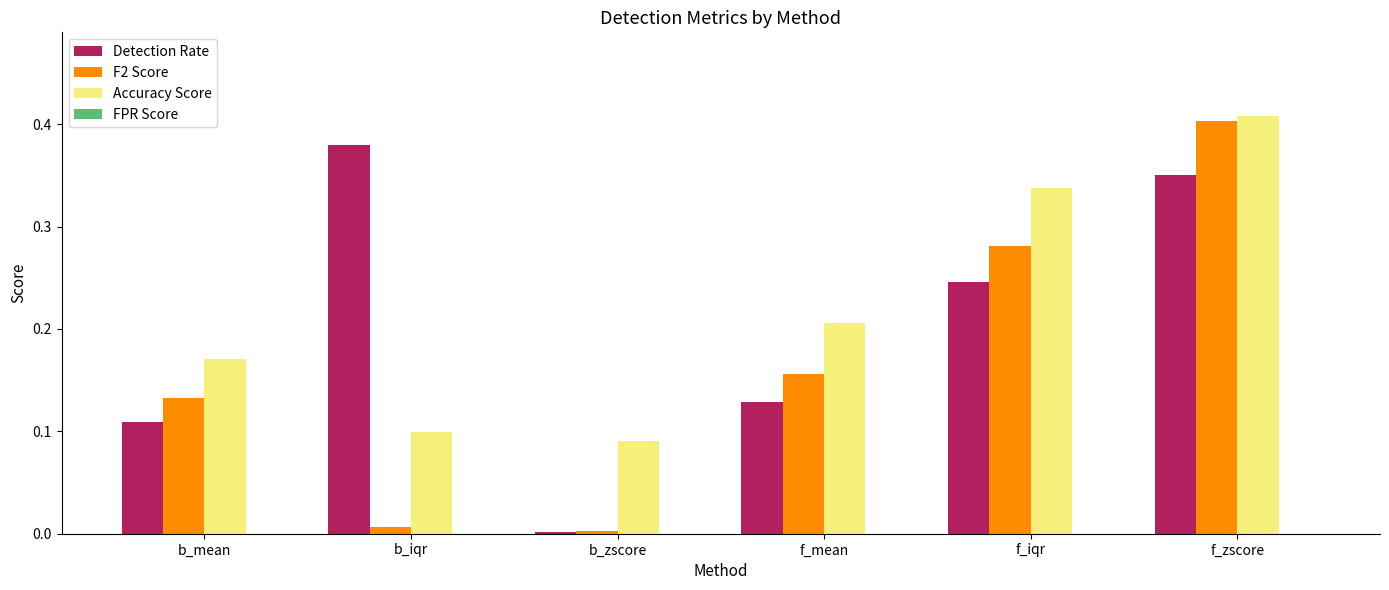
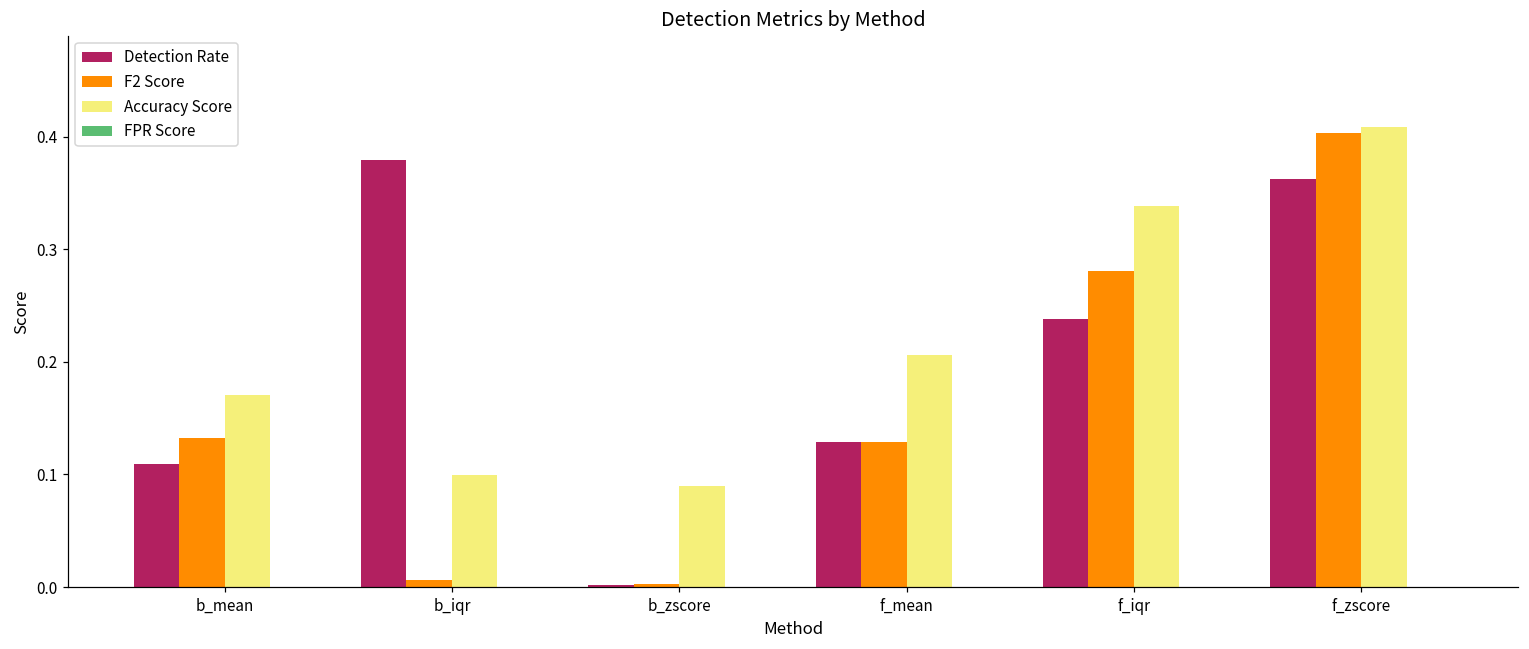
F2 Score, f_mean: 0.156 -> 0.129
Detection Rate, f_iqr: 0.246 -> 0.238
Detection Rate, f_zscore: 0.351 -> 0.363
